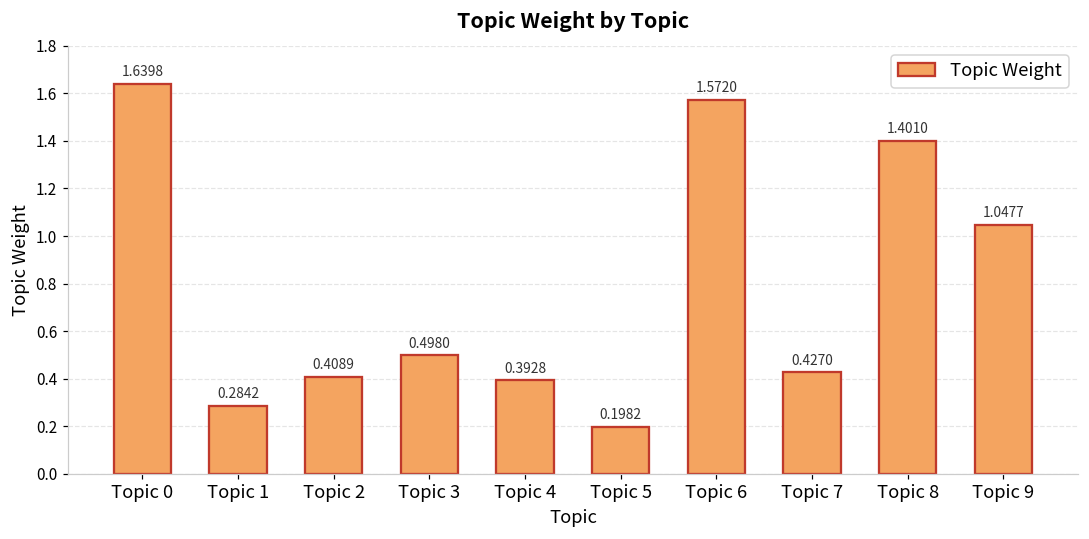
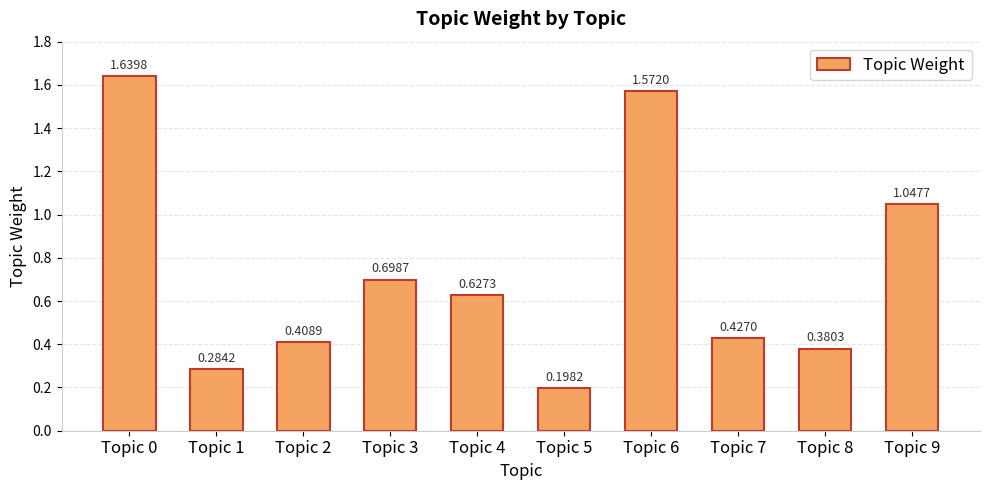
Topic 3: 0.4980 -> 0.6987
Topic 4: 0.3928 -> 0.6273
Topic 8: 1.4010 -> 0.3803
